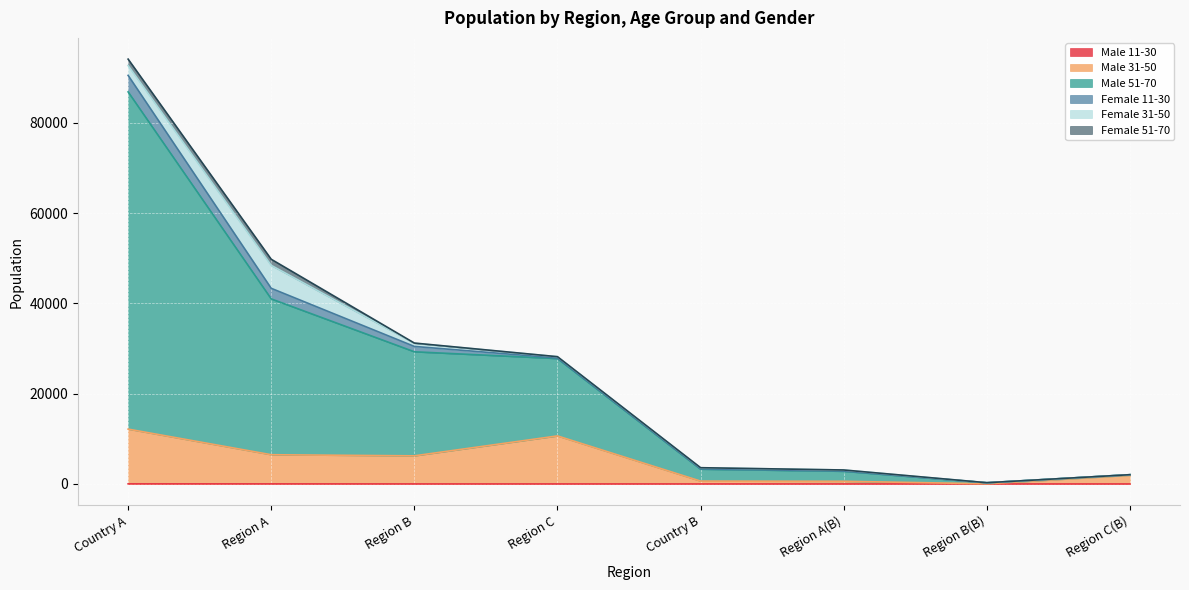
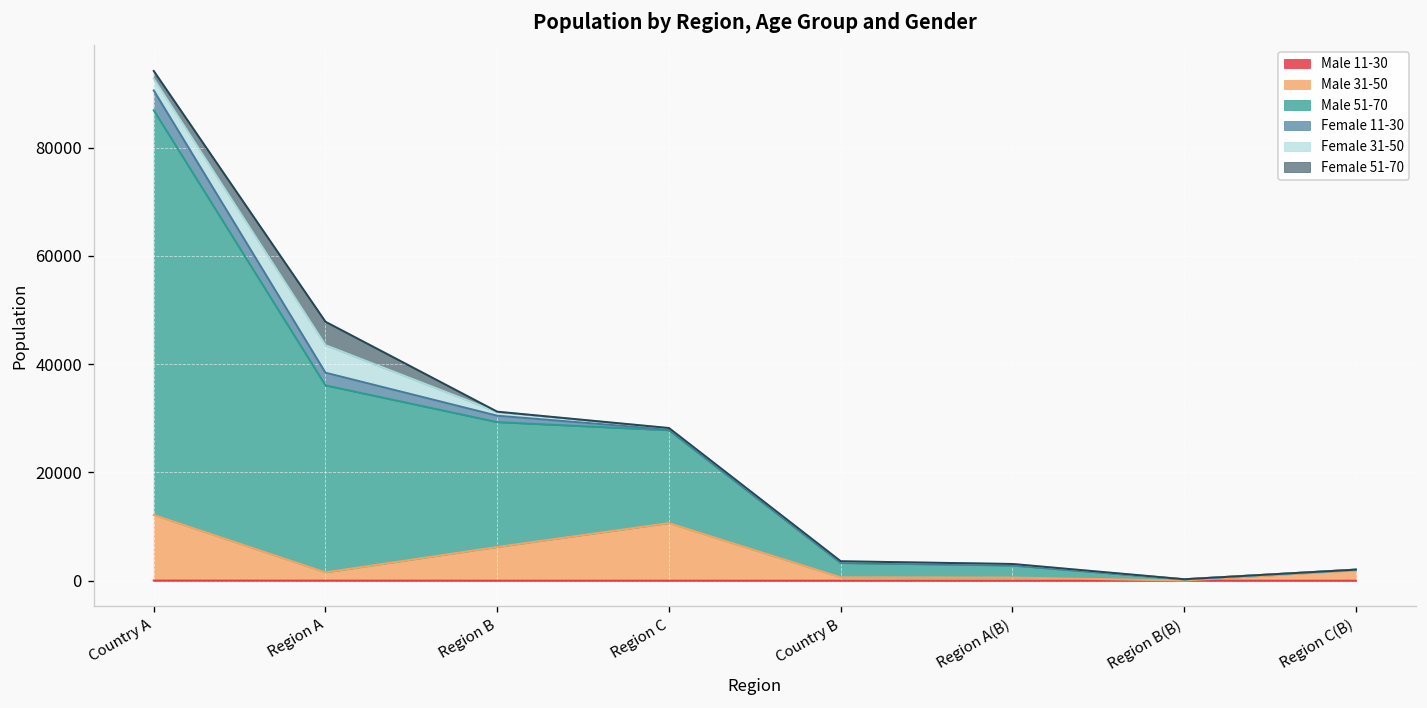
Male 31-50, Region A: 6000 -> 2000
Female 51-70, Region A: 1000 -> 4000
